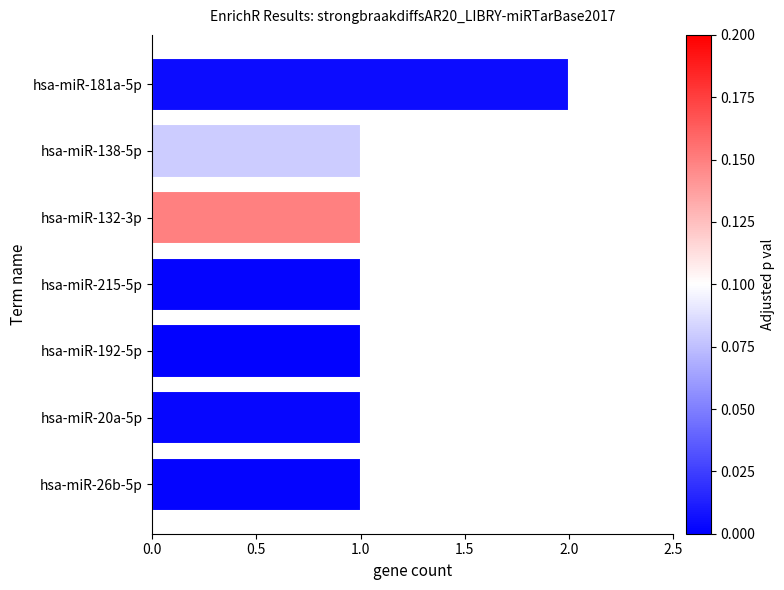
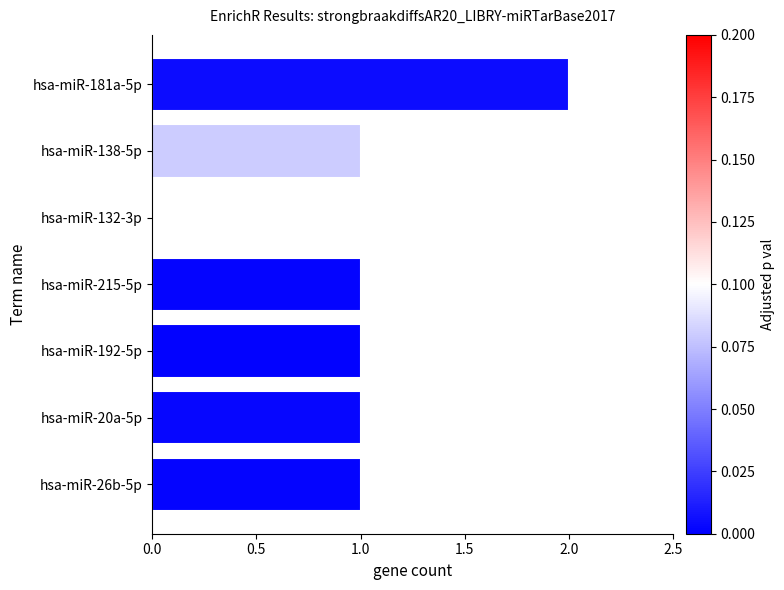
hsa-miR-132-3p: 1 -> 0
